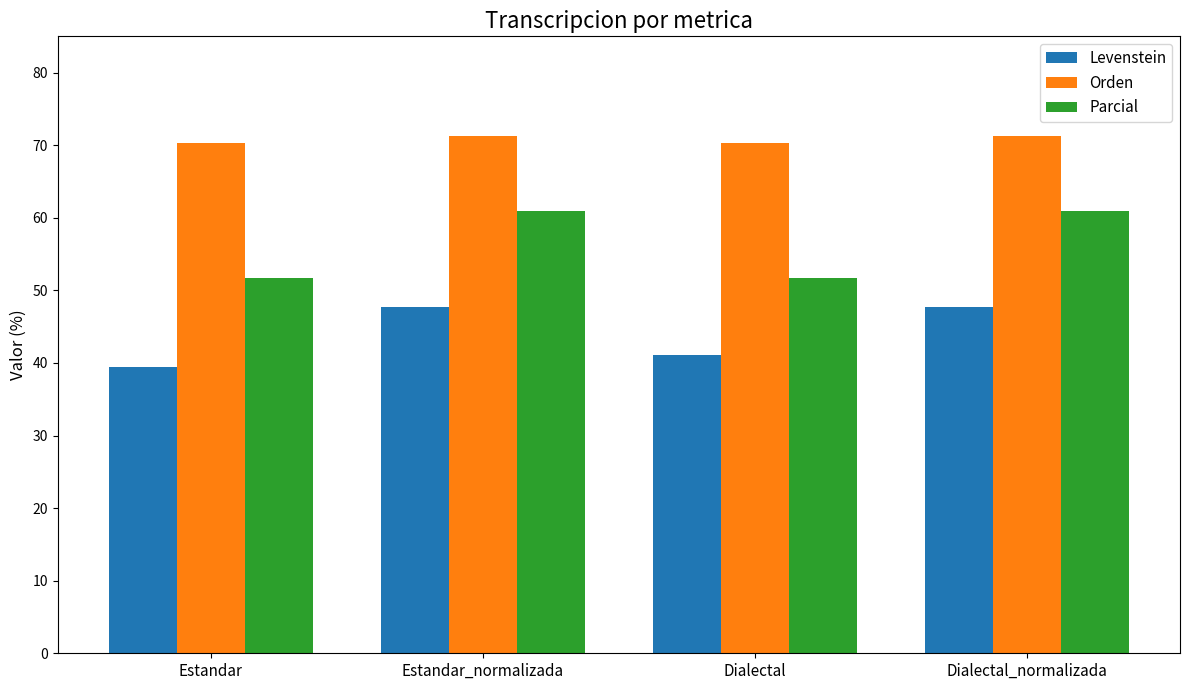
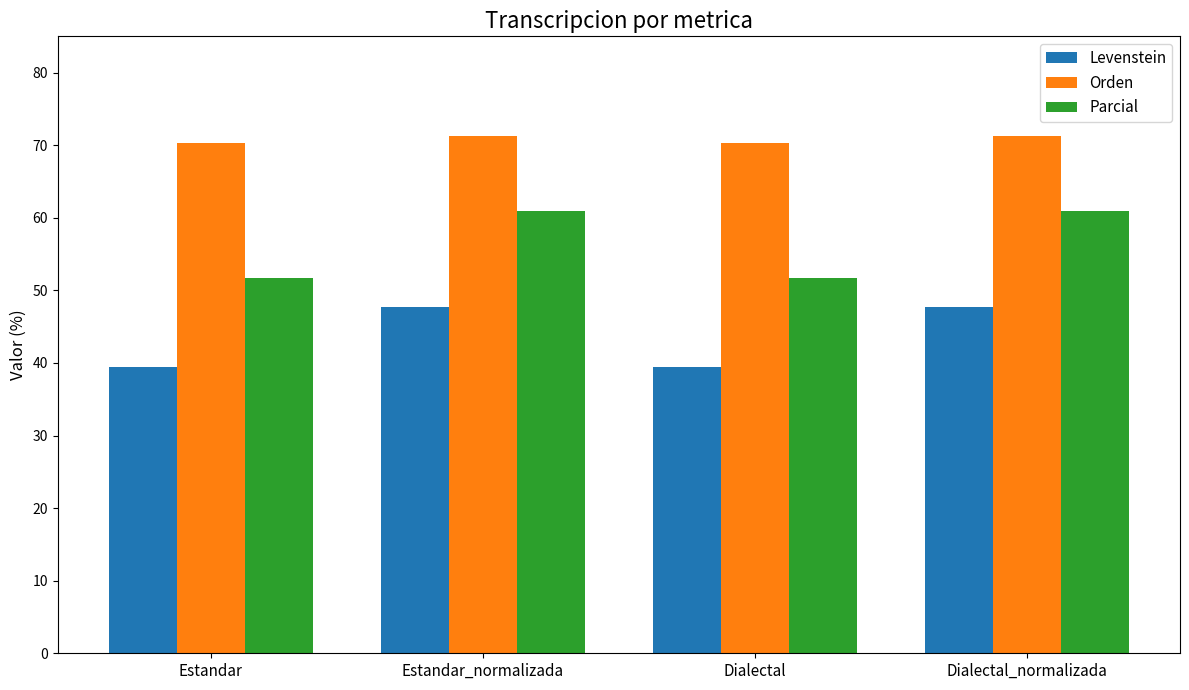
Levenstein, Dialectal: 41 -> 39
